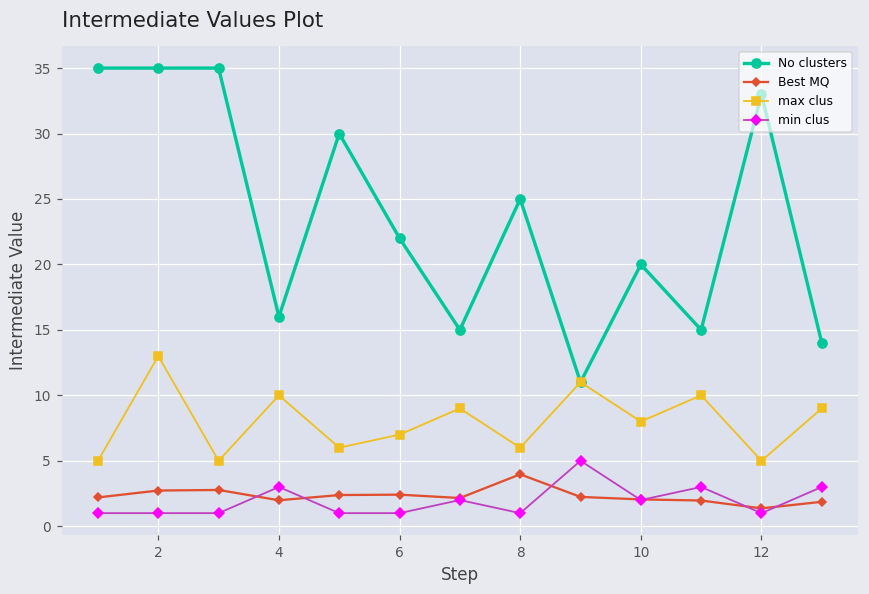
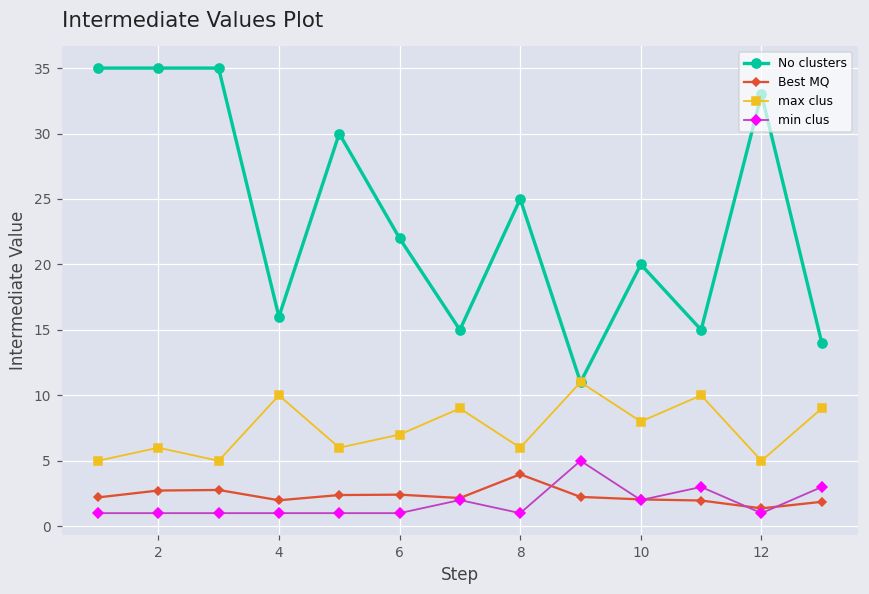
max clus, 2: 13 -> 6
min clus, 4: 3 -> 1
